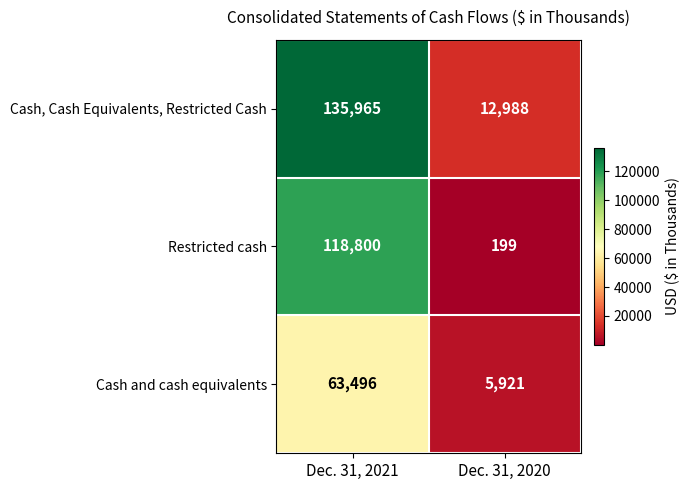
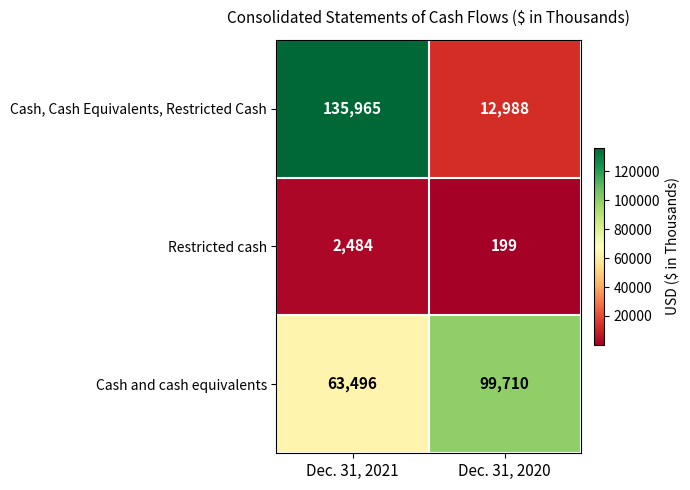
Restricted cash, Dec. 31, 2021: 118,800 -> 2,484
Cash and cash equivalents, Dec. 31, 2020: 5,921 -> 99,710
